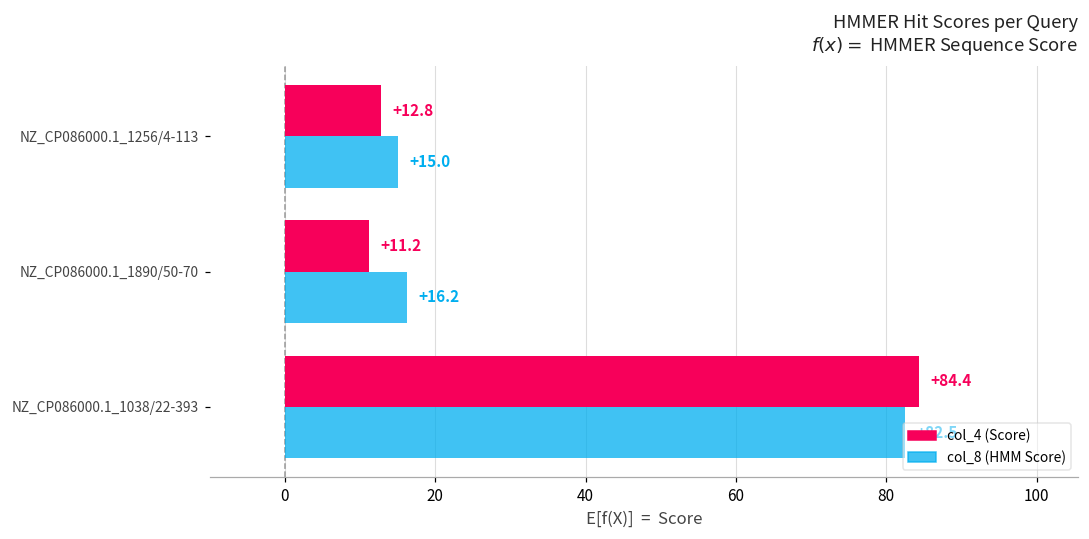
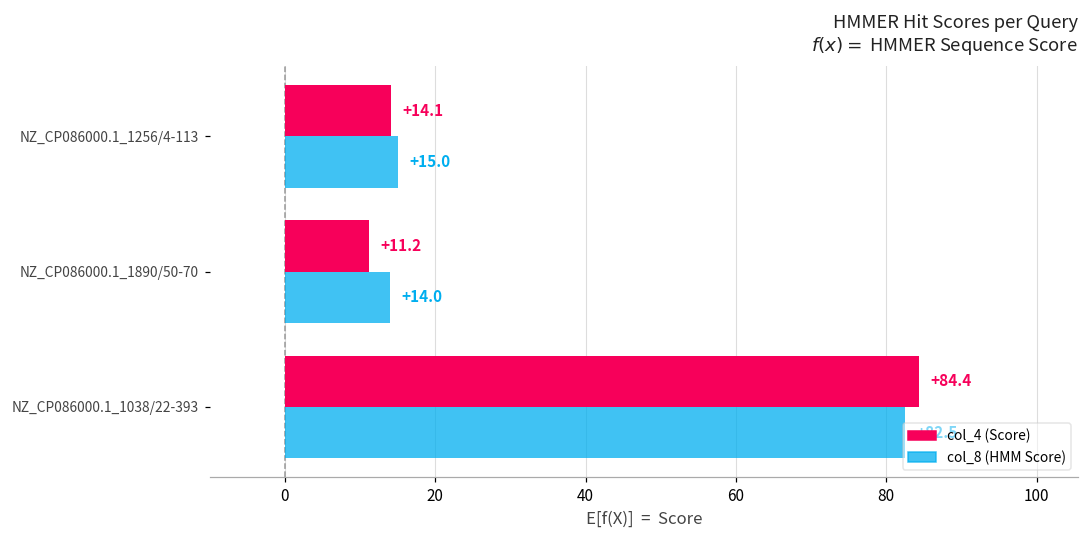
col_4 (Score), NZ_CP086000.1_1256/4-113: +12.8 -> +14.1
col_8 (HMM Score), NZ_CP086000.1_1890/50-70: +16.2 -> +14.0
